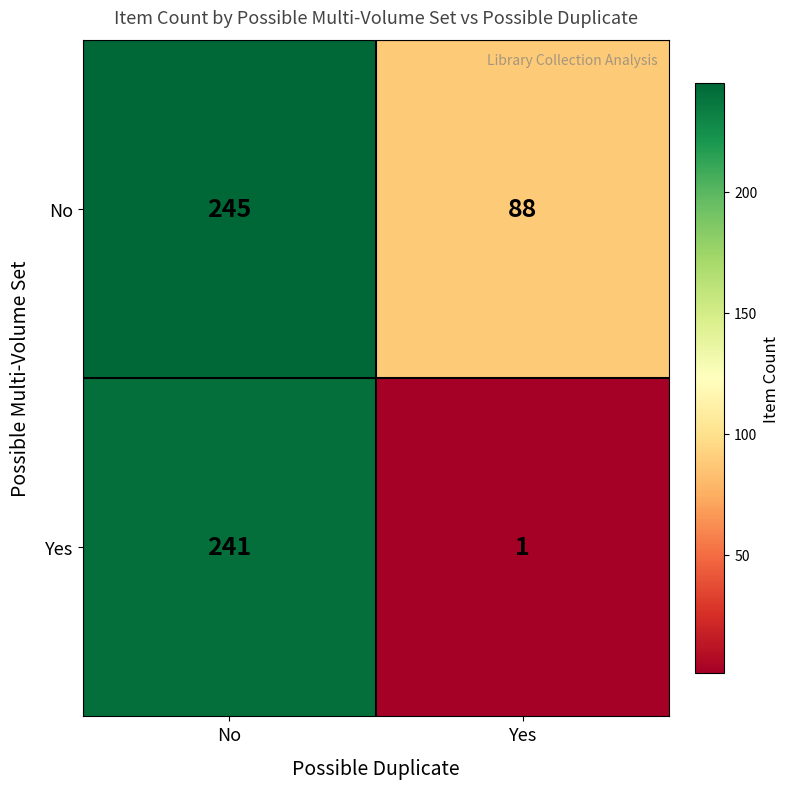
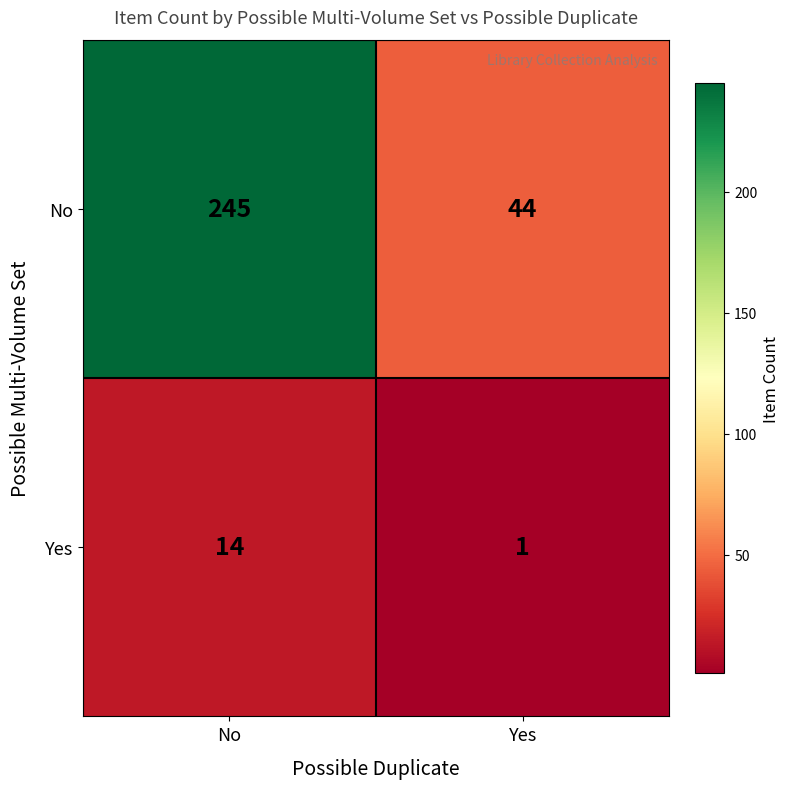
No, Yes: 88 -> 44
Yes, No: 241 -> 14
